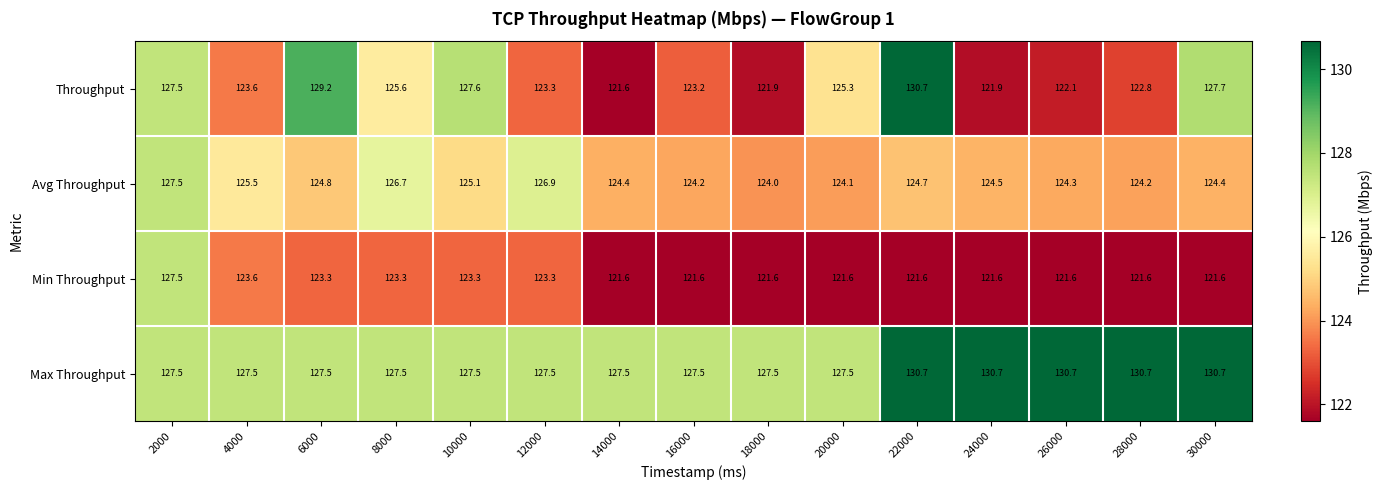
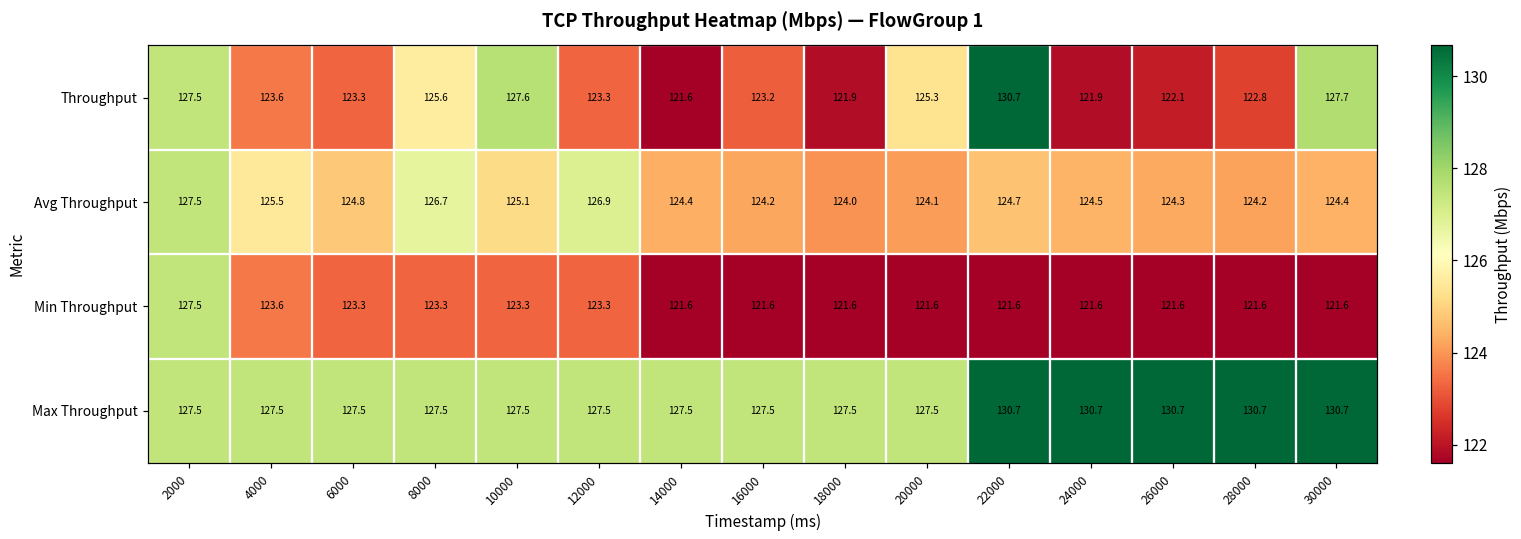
Throughput, 6000: 129.2 -> 123.3
